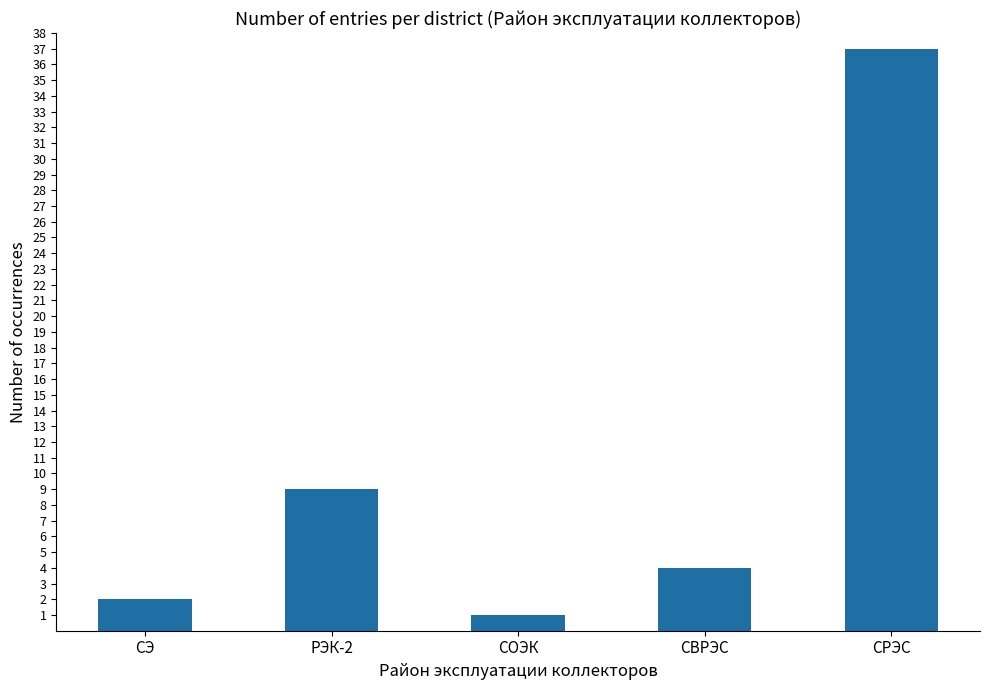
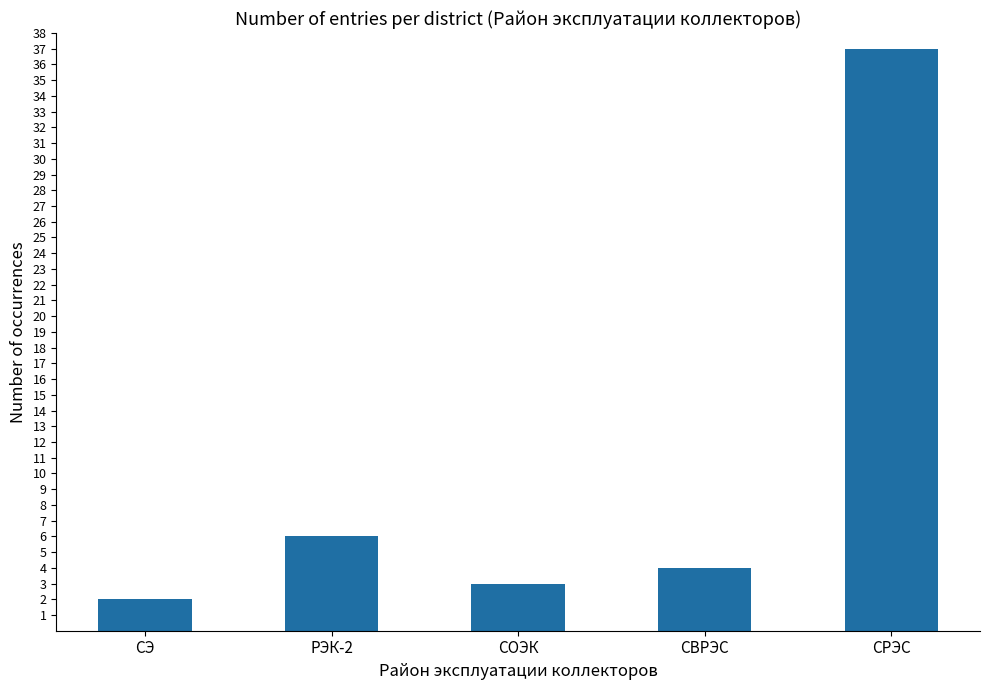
РЭК-2: 9 -> 6
СОЭК: 1 -> 3
